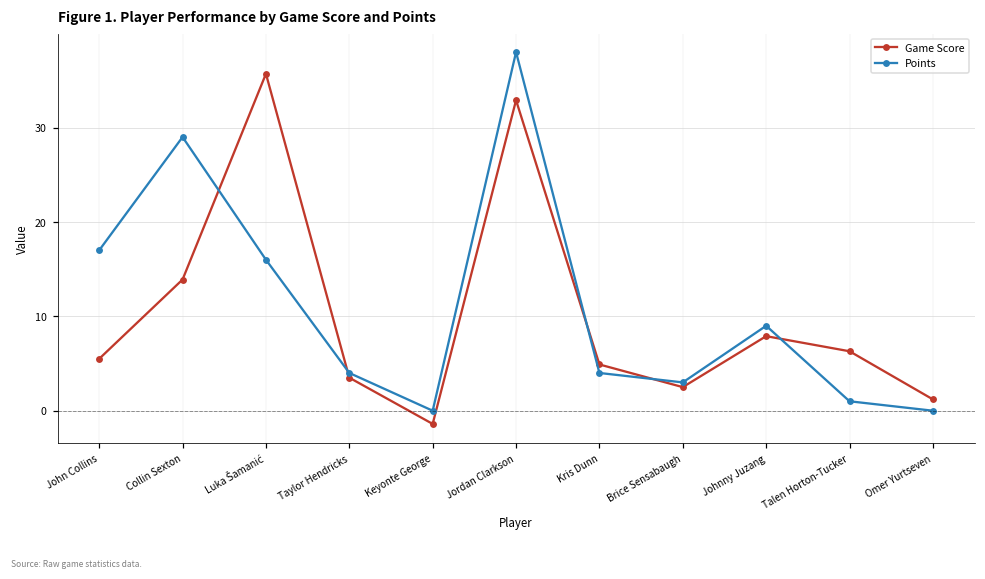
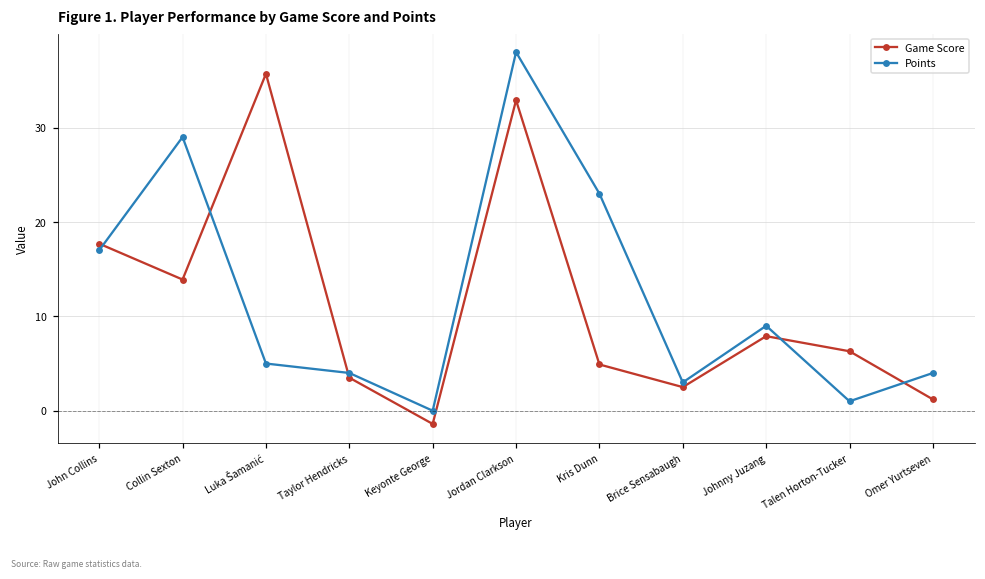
Game Score, John Collins: 6 -> 18
Points, Luka Šamanić: 16 -> 5
Points, Kris Dunn: 4 -> 23
Points, Omer Yurtseven: 0 -> 4
